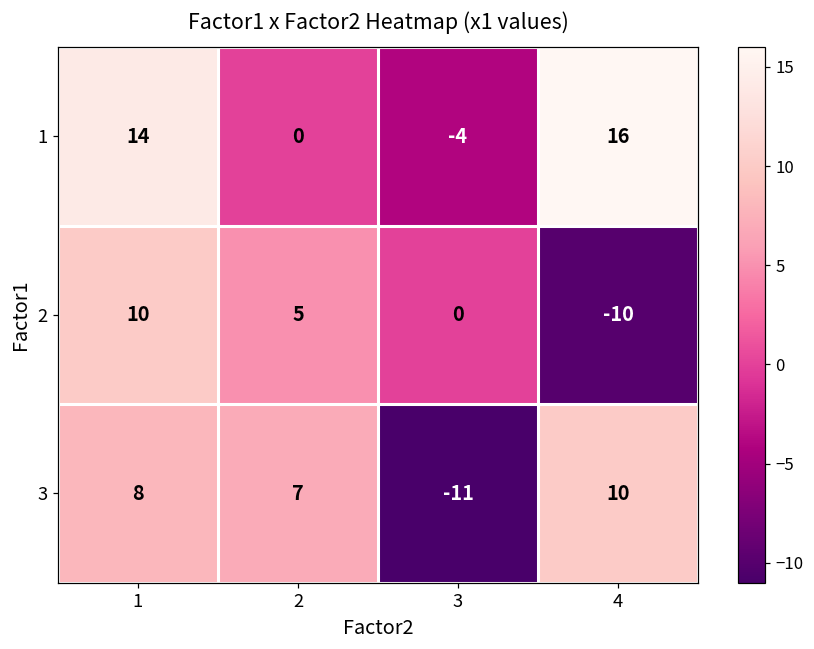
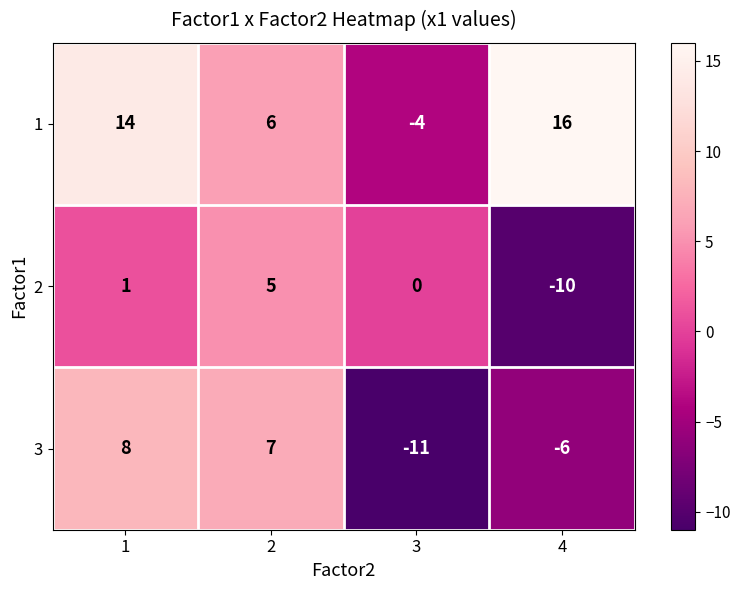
1, 2: 0 -> 6
2, 1: 10 -> 1
3, 4: 10 -> -6
